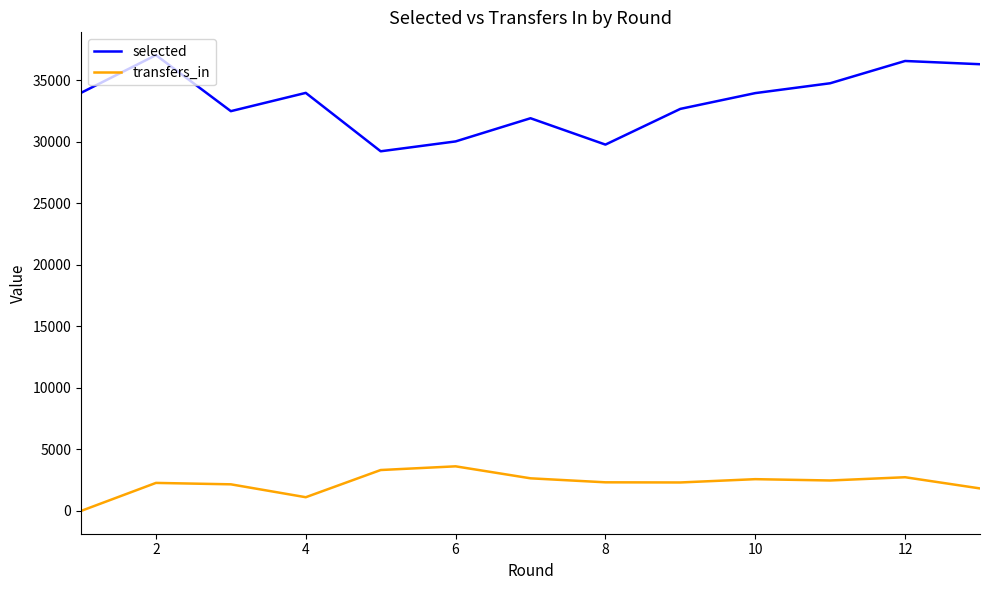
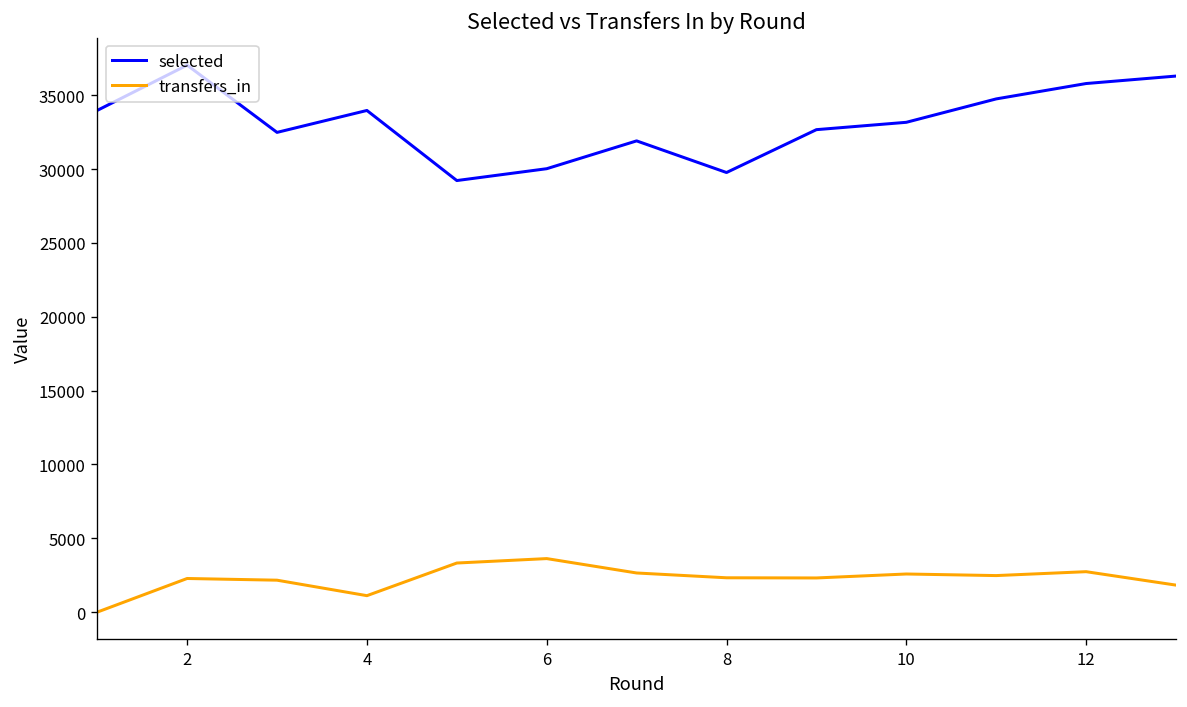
selected, 10: 33900 -> 33200
selected, 12: 36600 -> 35800
